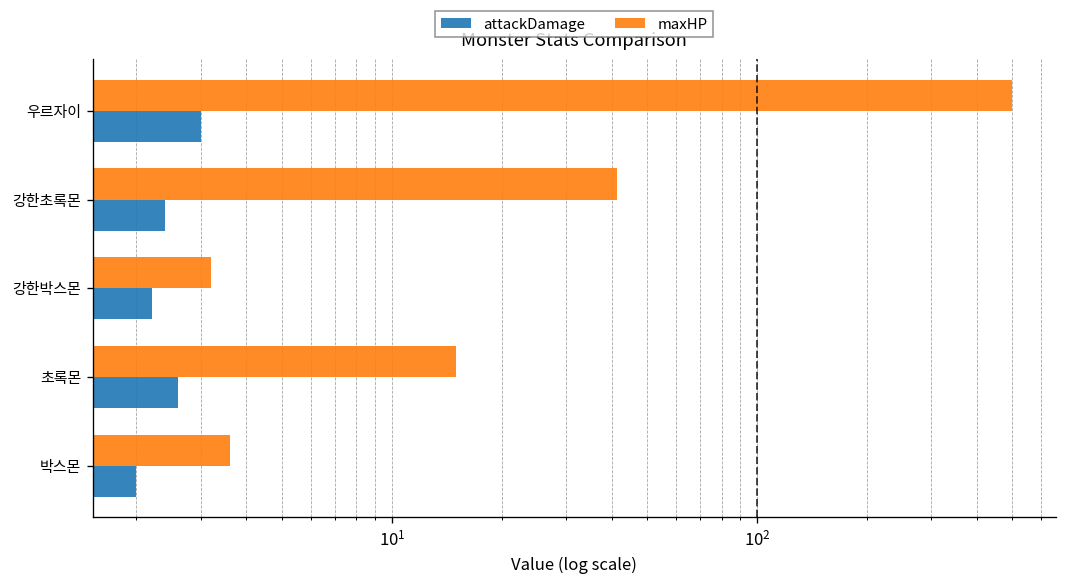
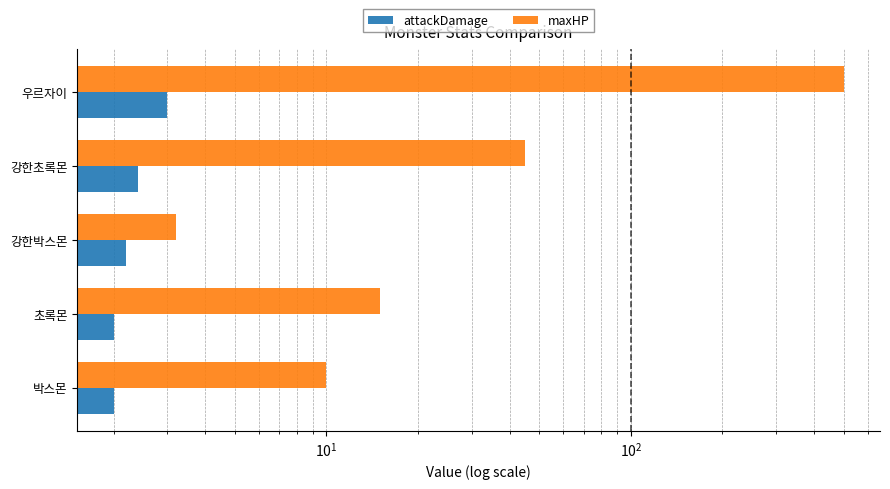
maxHP, 강한초록몬: 42 -> 45
attackDamage, 초록몬: 2.6 -> 2.0
maxHP, 박스몬: 3.6 -> 10.0
